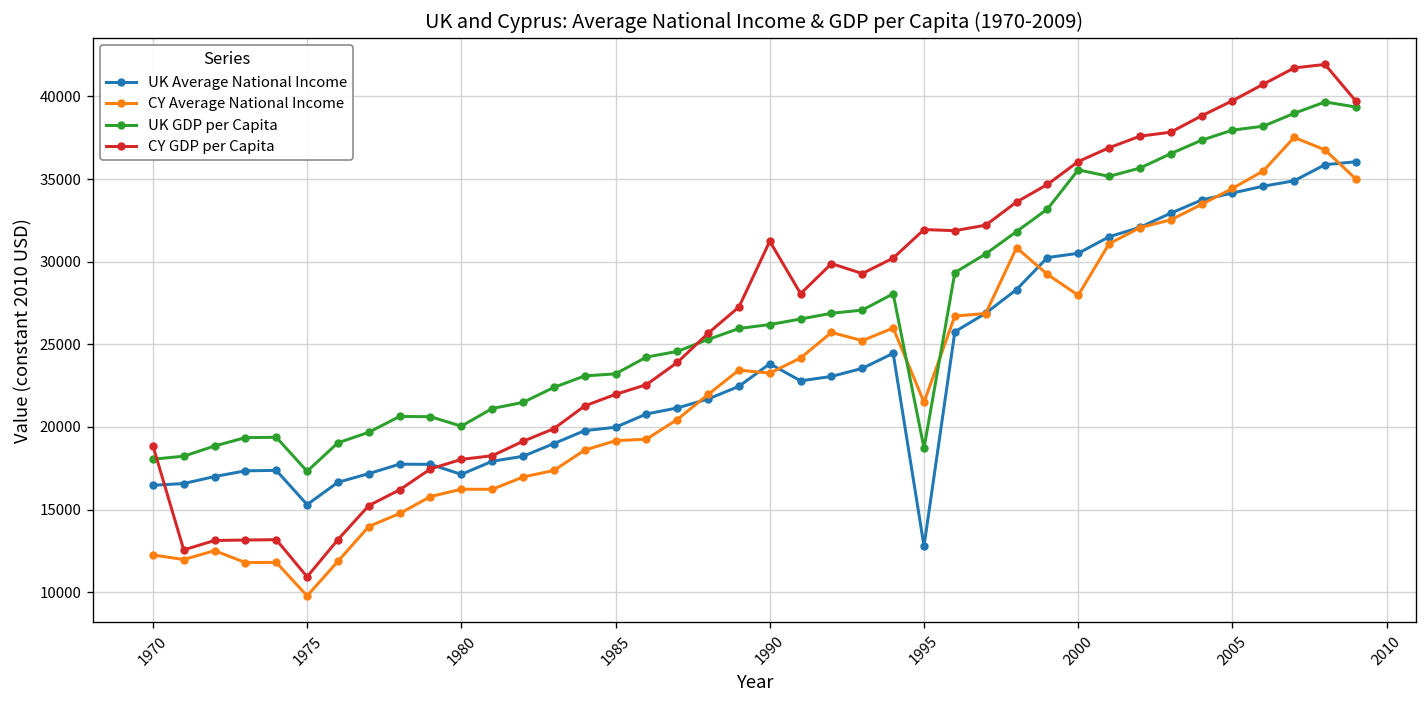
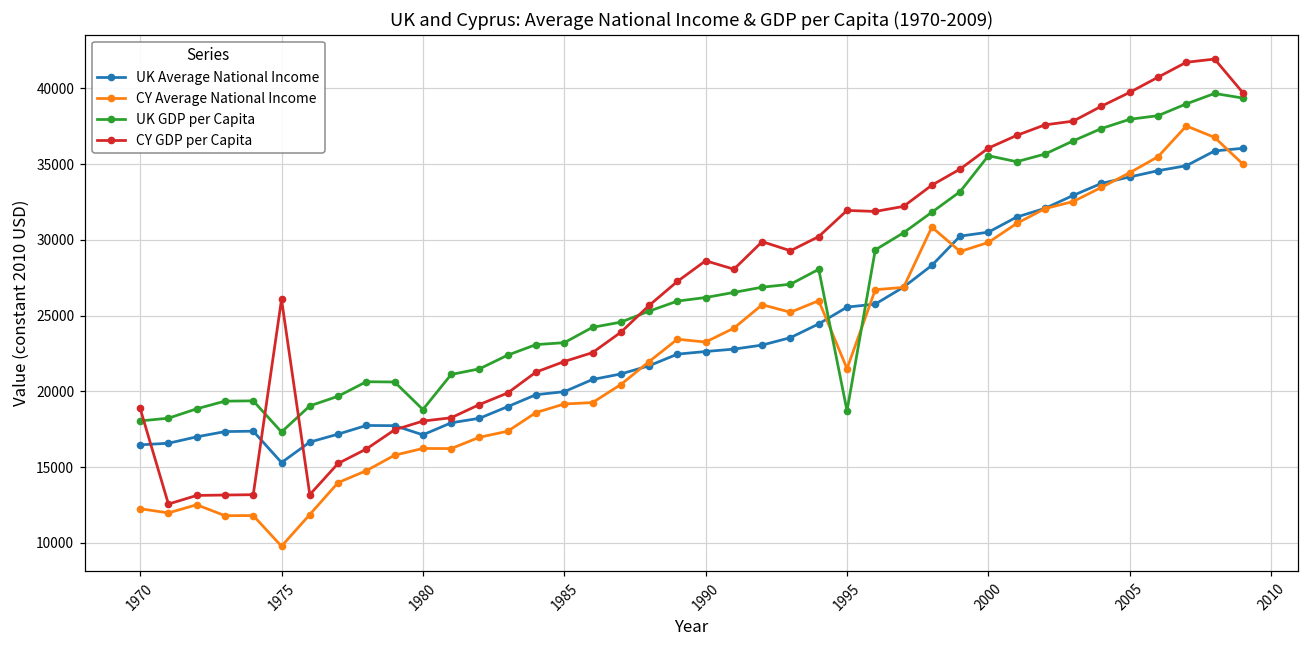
CY GDP per Capita, 1975: 10900 -> 26100
UK GDP per Capita, 1980: 20000 -> 18800
UK Average National Income, 1990: 23800 -> 22600
CY GDP per Capita, 1990: 31200 -> 28600
UK Average National Income, 1995: 12800 -> 25600
CY Average National Income, 2000: 28000 -> 29800
